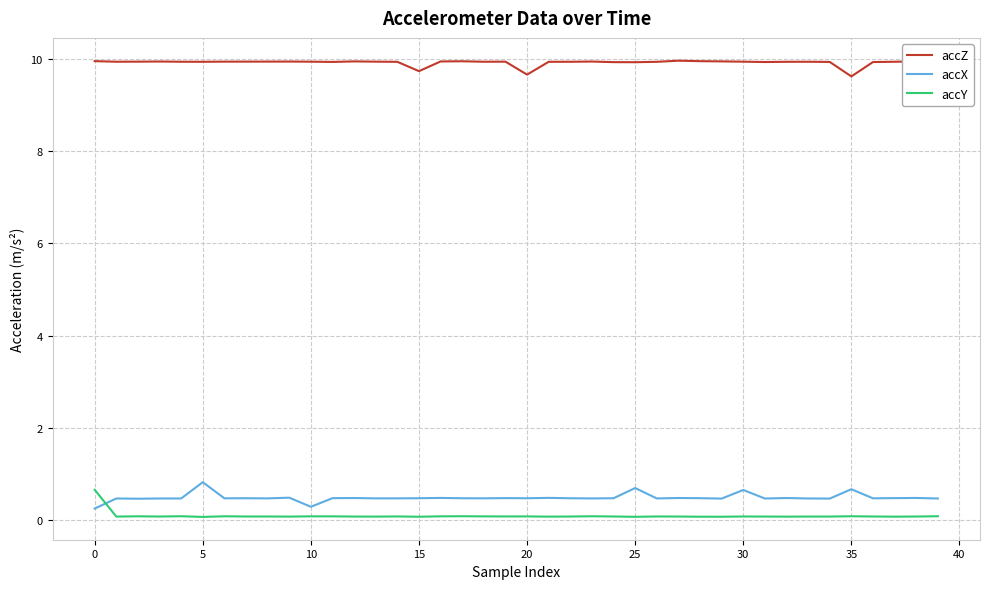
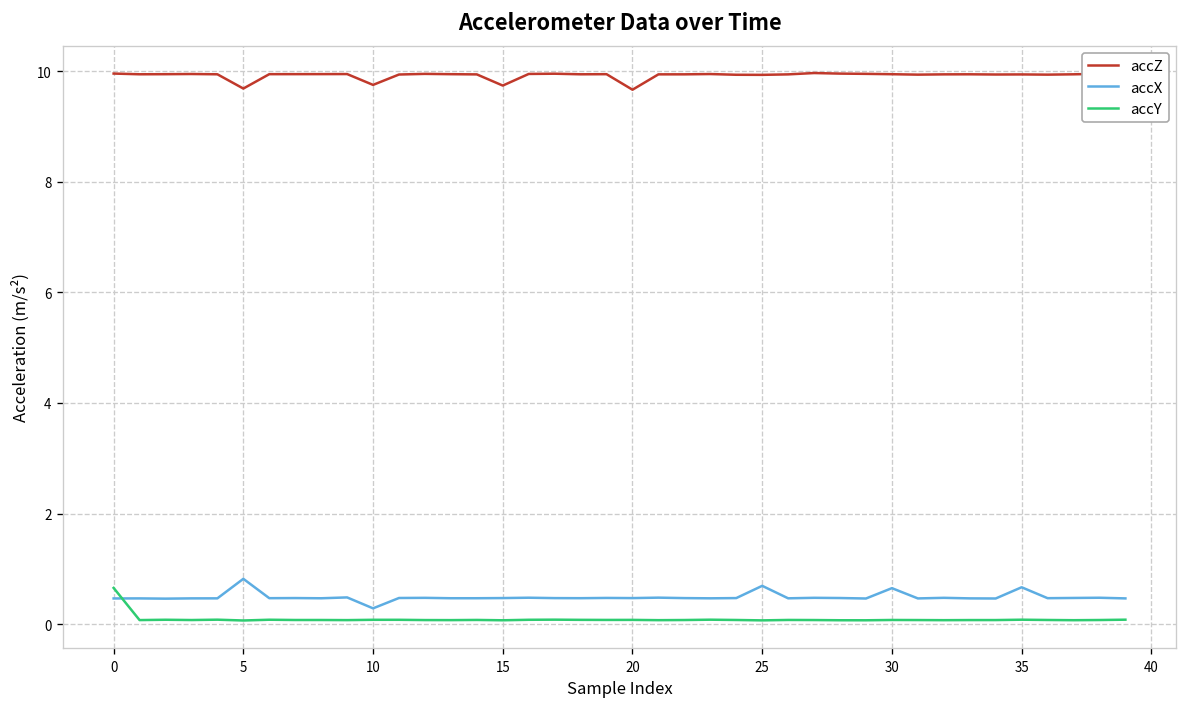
accX, 0: 0.2 -> 0.5
accZ, 5: 9.9 -> 9.7
accZ, 10: 9.9 -> 9.8
accZ, 35: 9.6 -> 9.9
